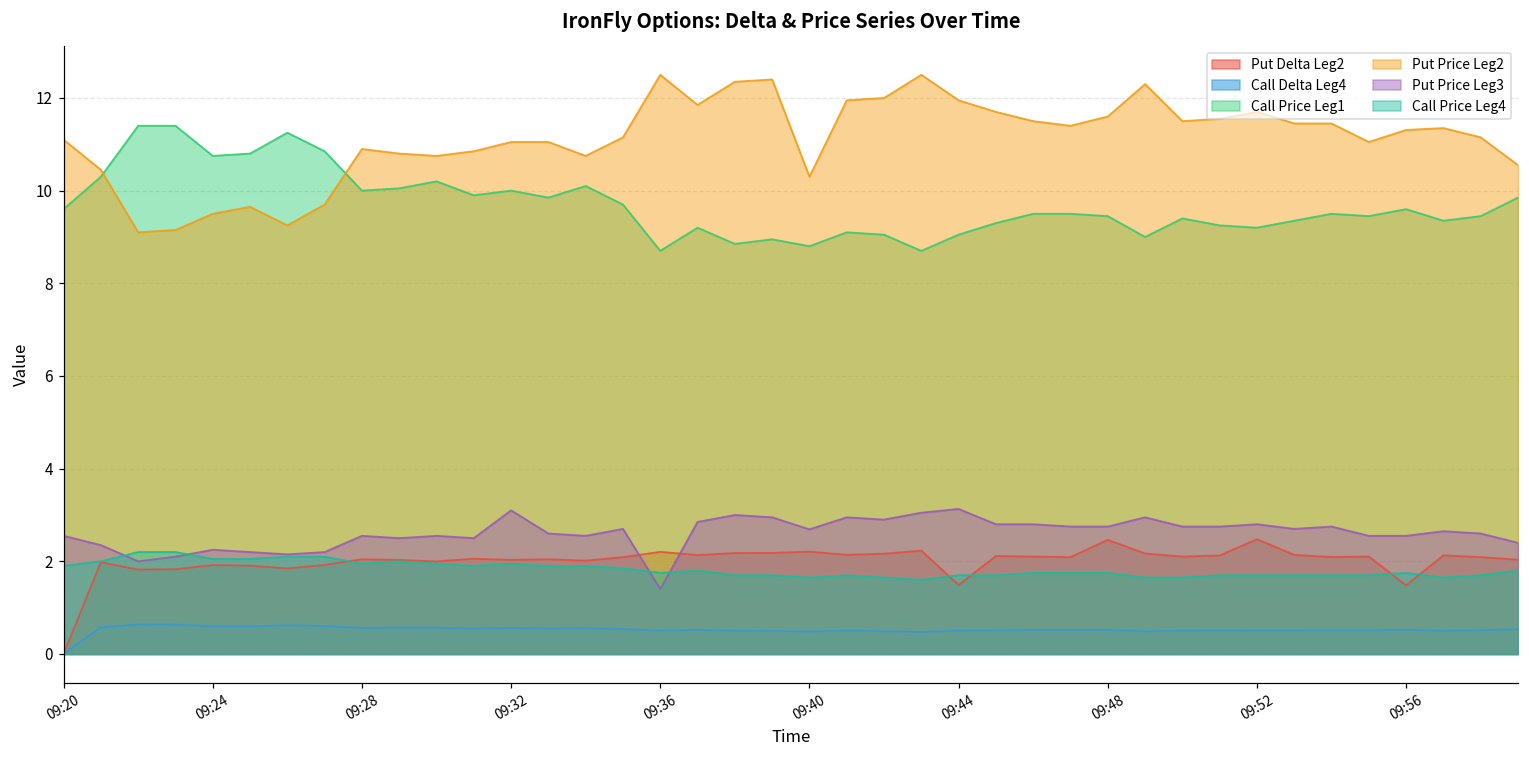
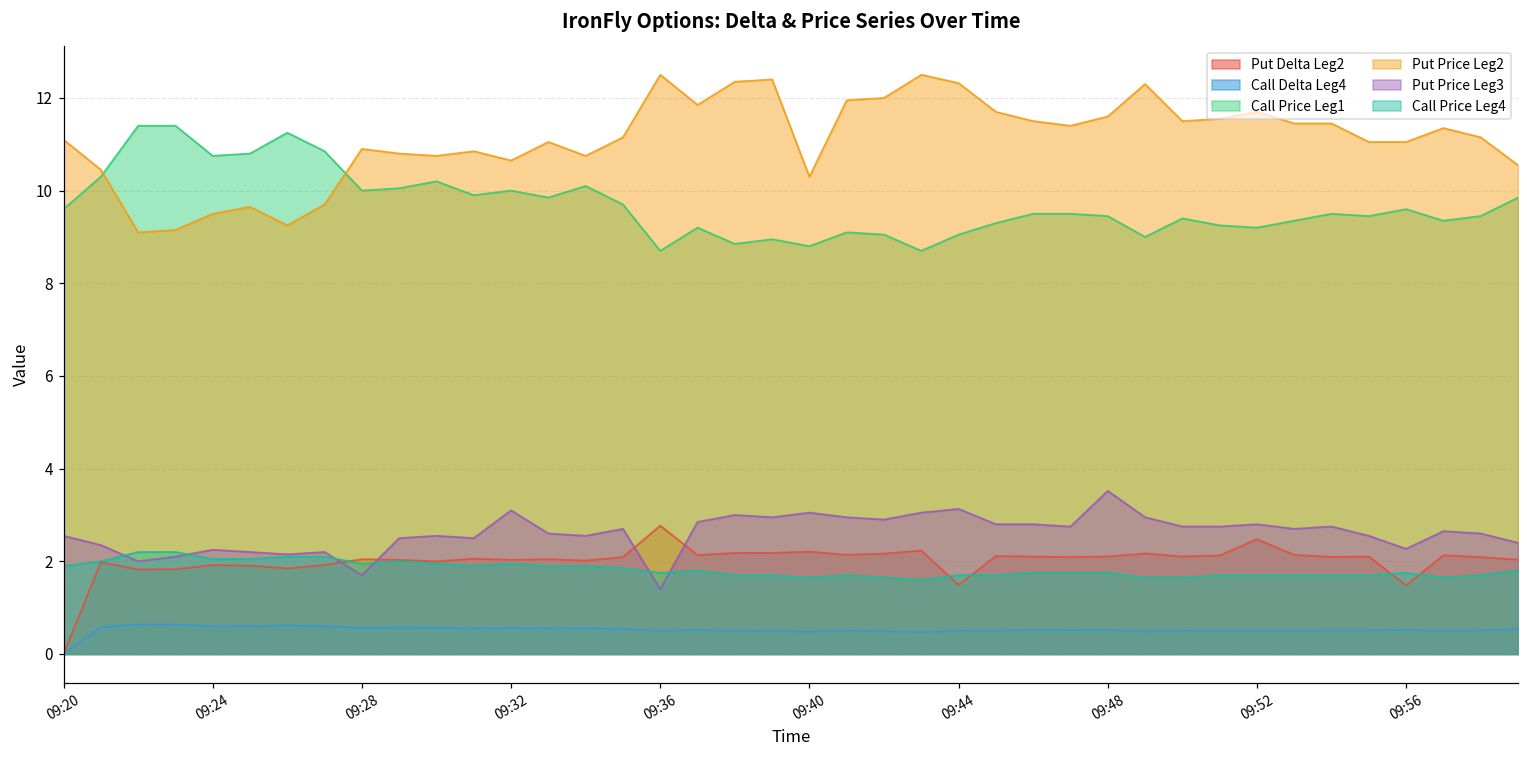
Put Price Leg3, 09:28: 2.6 -> 1.7
Put Price Leg2, 09:32: 11.1 -> 10.7
Put Delta Leg2, 09:36: 2.2 -> 2.8
Put Price Leg3, 09:40: 2.7 -> 3.1
Put Price Leg2, 09:44: 12.0 -> 12.3
Put Delta Leg2, 09:48: 2.5 -> 2.1
Put Price Leg3, 09:48: 2.8 -> 3.5
Put Price Leg2, 09:56: 11.3 -> 11.1
Put Price Leg3, 09:56: 2.6 -> 2.3
